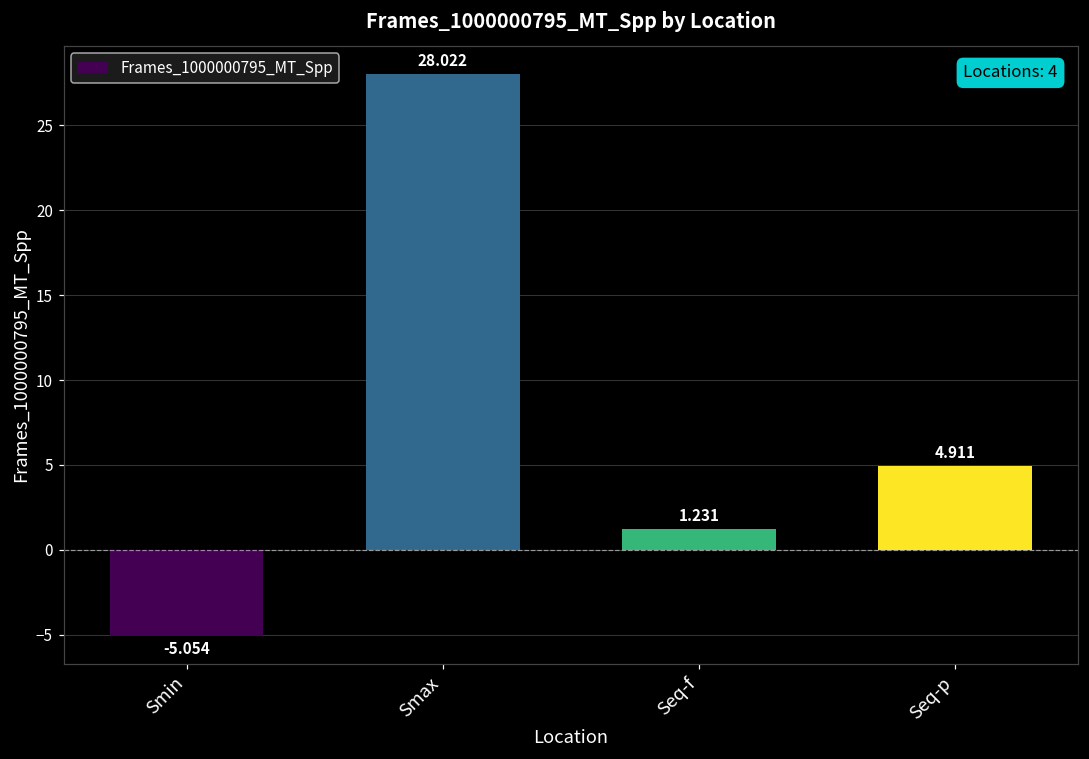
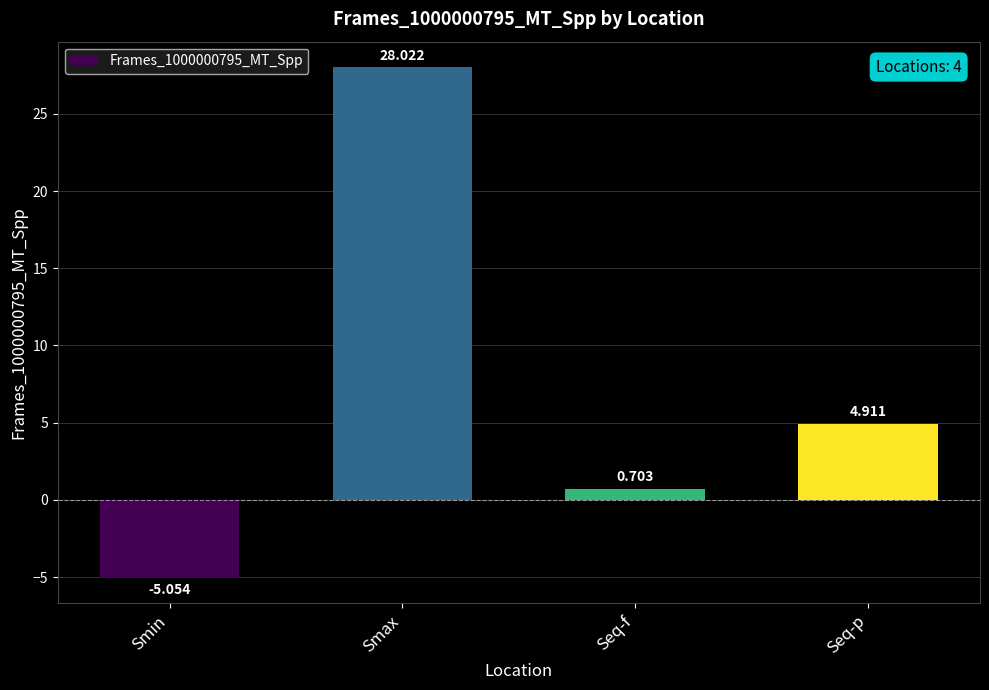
Seq-f: 1.231 -> 0.703
